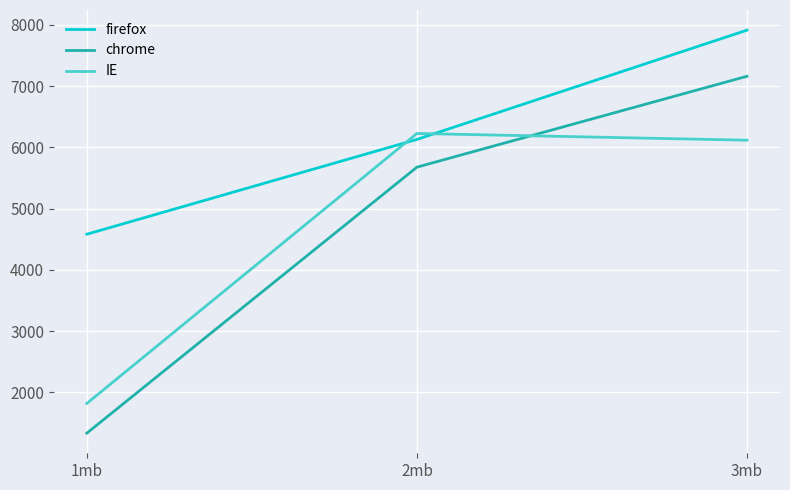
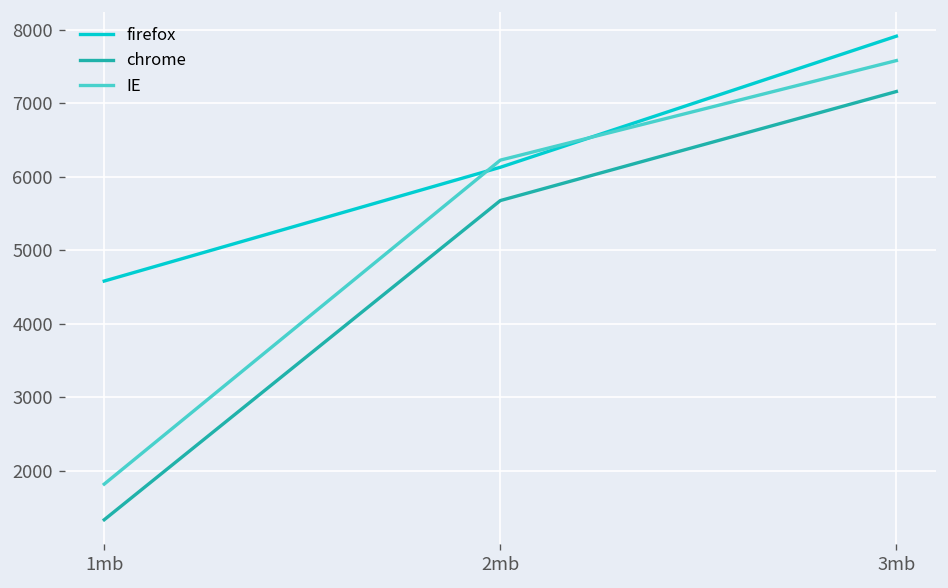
IE, 3mb: 6100 -> 7600
